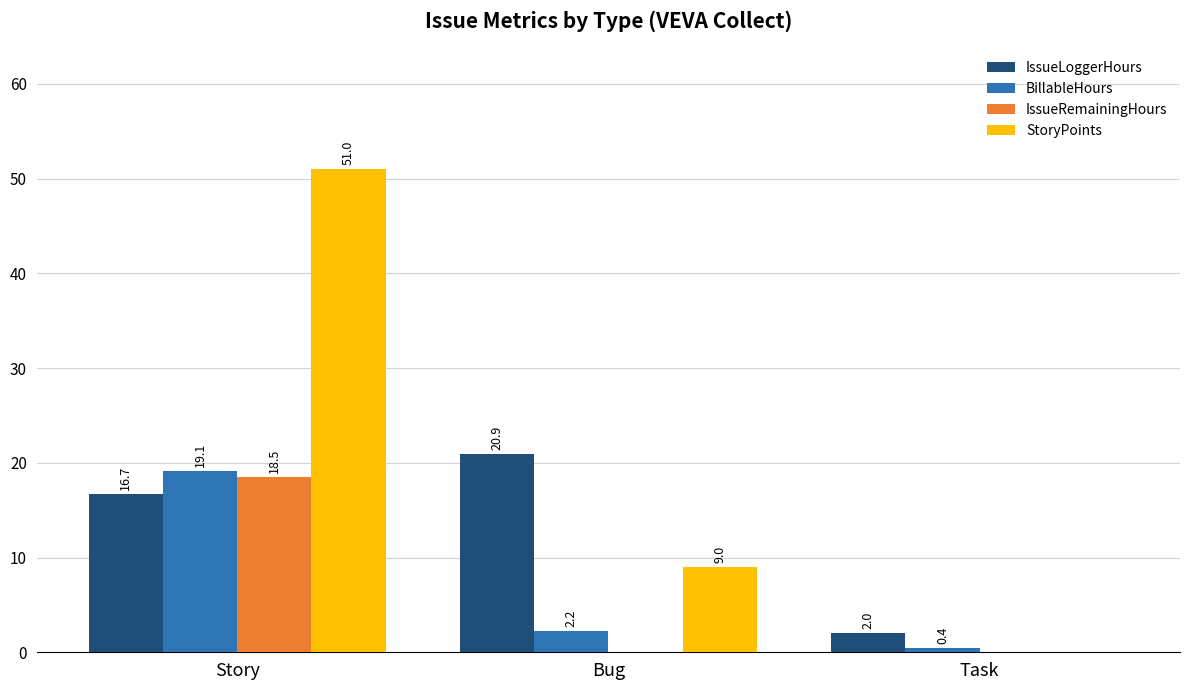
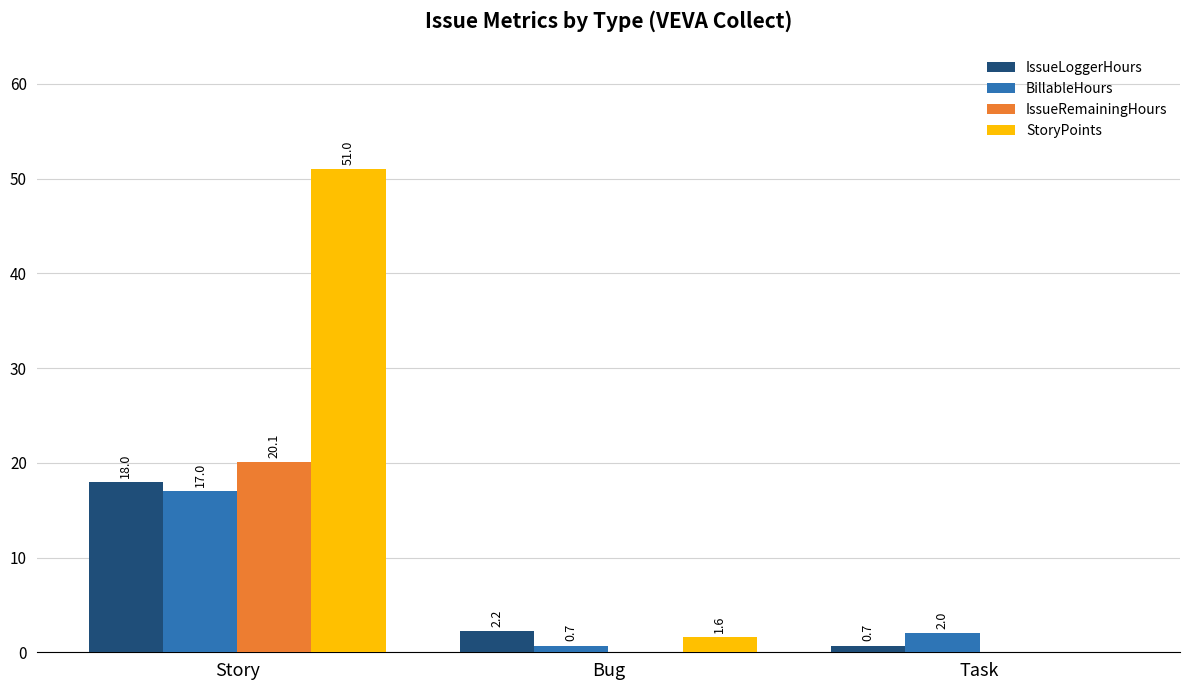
IssueLoggerHours, Story: 16.7 -> 18.0
BillableHours, Story: 19.1 -> 17.0
IssueRemainingHours, Story: 18.5 -> 20.1
IssueLoggerHours, Bug: 20.9 -> 2.2
BillableHours, Bug: 2.2 -> 0.7
StoryPoints, Bug: 9.0 -> 1.6
IssueLoggerHours, Task: 2.0 -> 0.7
BillableHours, Task: 0.4 -> 2.0
